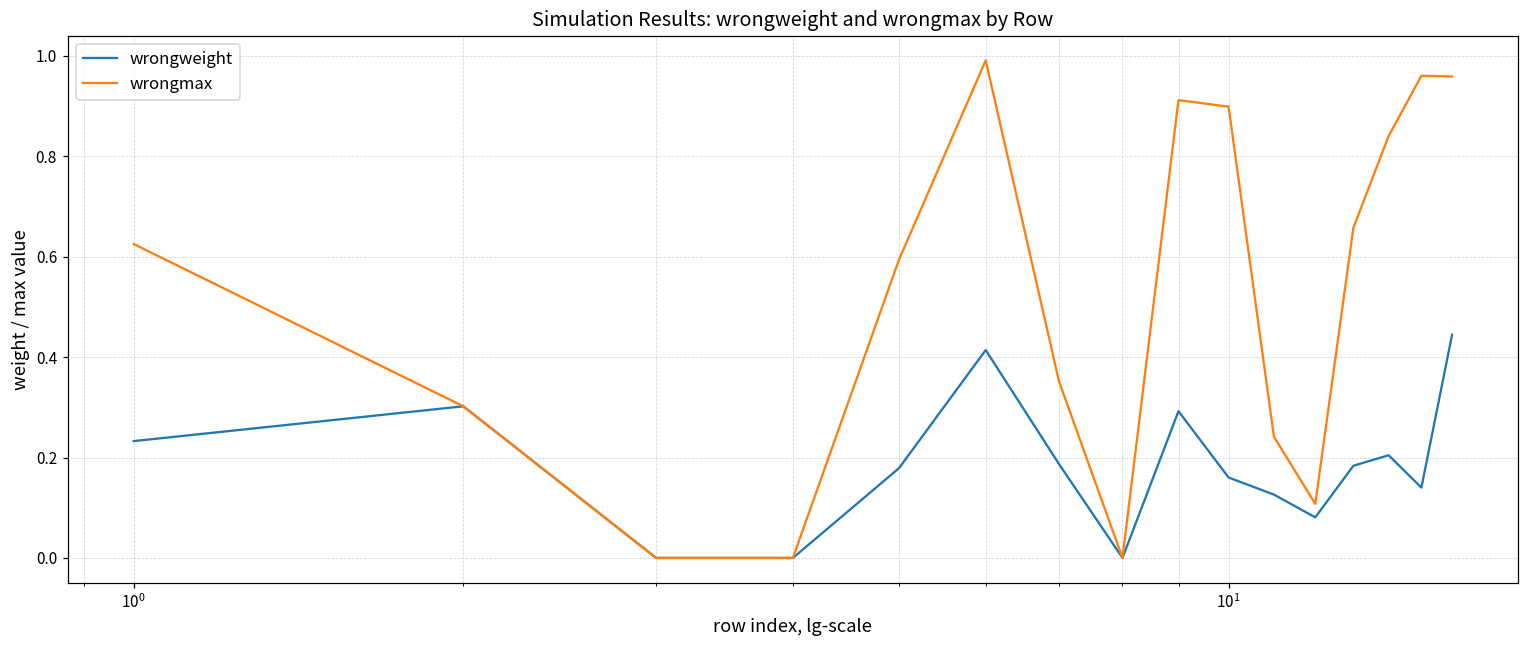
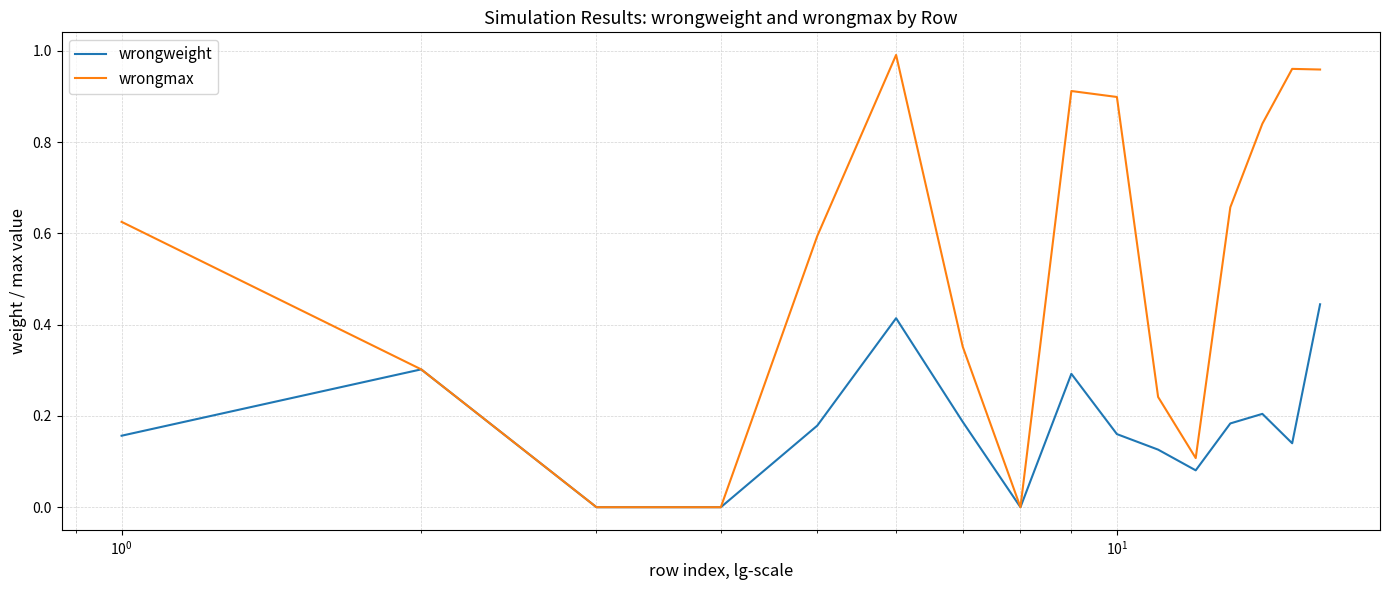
wrongweight, 10^0: 0.23 -> 0.16
